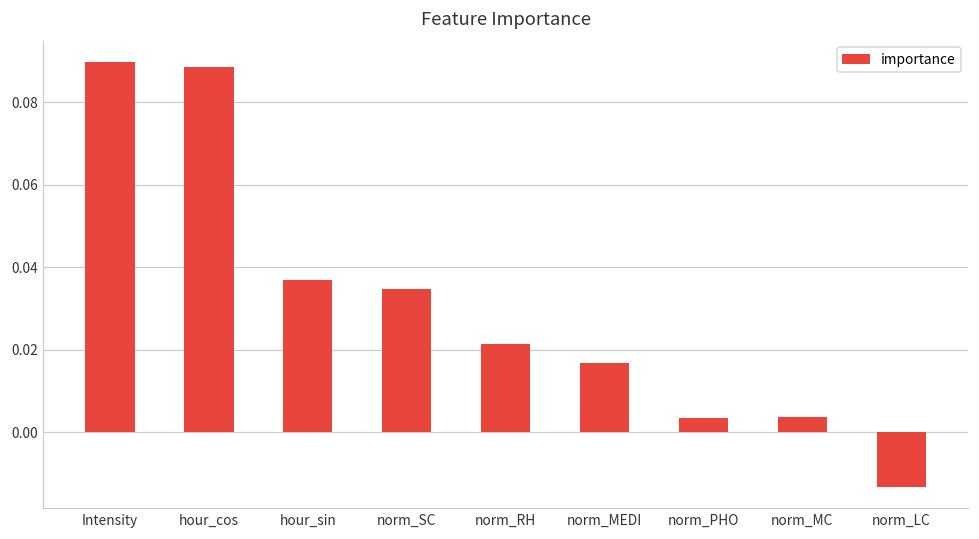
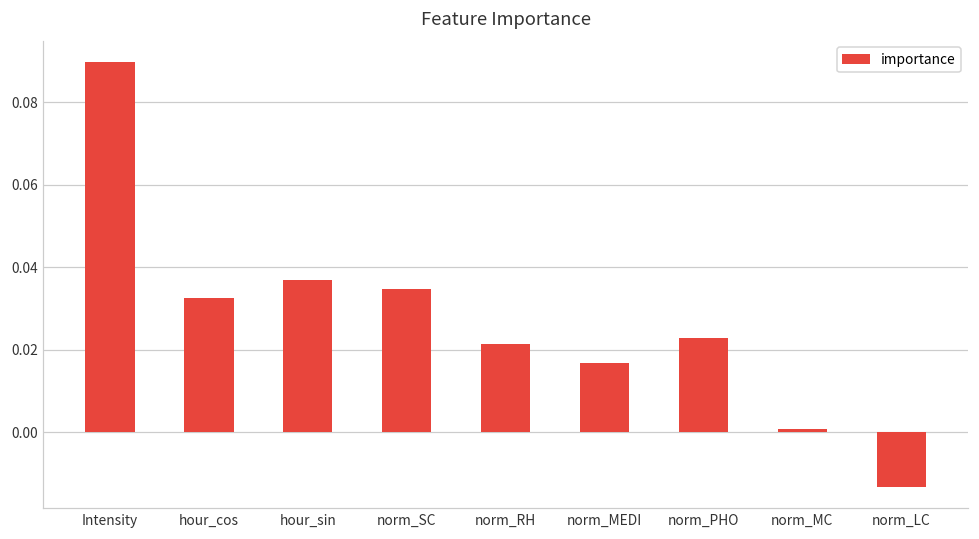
hour_cos: 0.089 -> 0.033
norm_PHO: 0.004 -> 0.023
norm_MC: 0.004 -> 0.001
